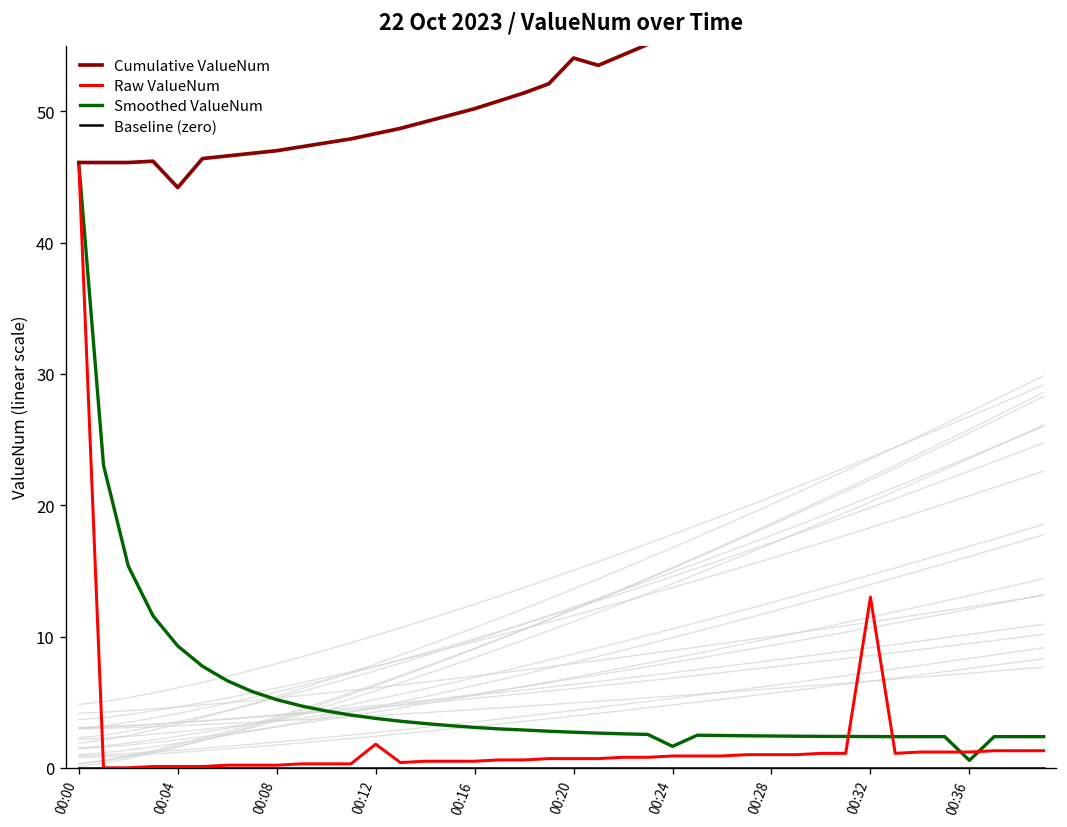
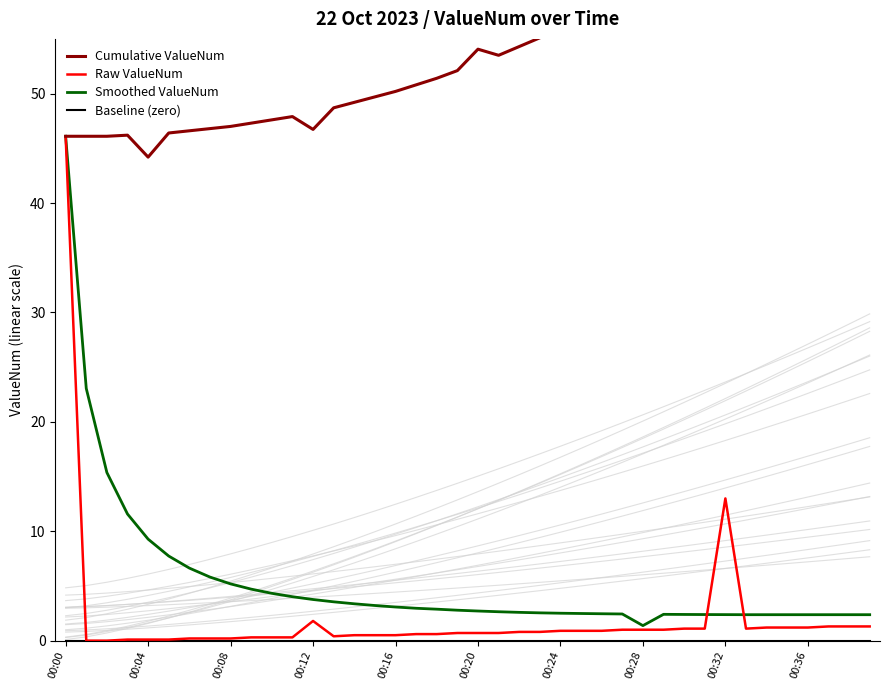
Cumulative ValueNum, 00:12: 48.3 -> 46.7
Smoothed ValueNum, 00:24: 1.6 -> 2.5
Smoothed ValueNum, 00:28: 2.4 -> 1.4
Smoothed ValueNum, 00:36: 0.6 -> 2.4
